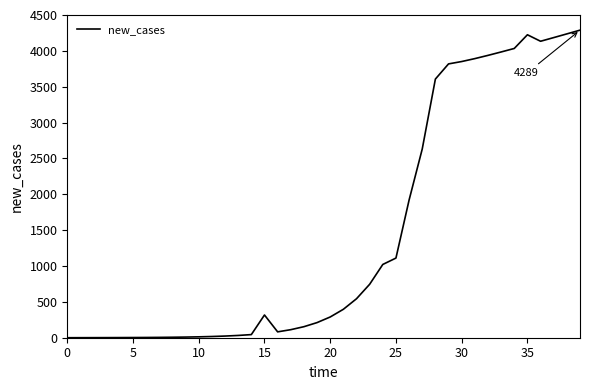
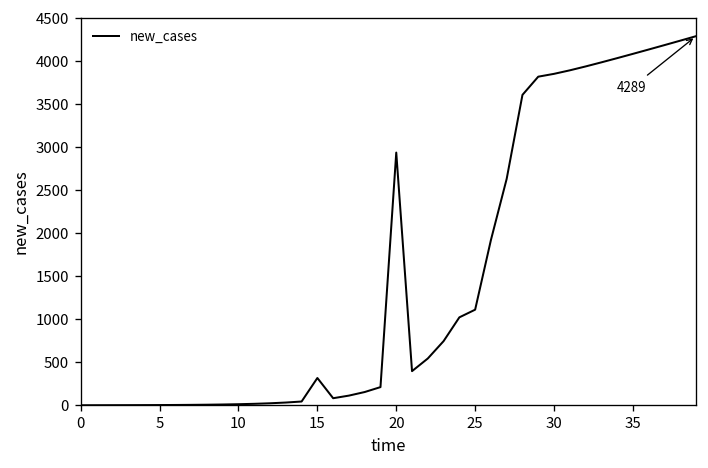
20: 300 -> 2900
35: 4200 -> 4100
